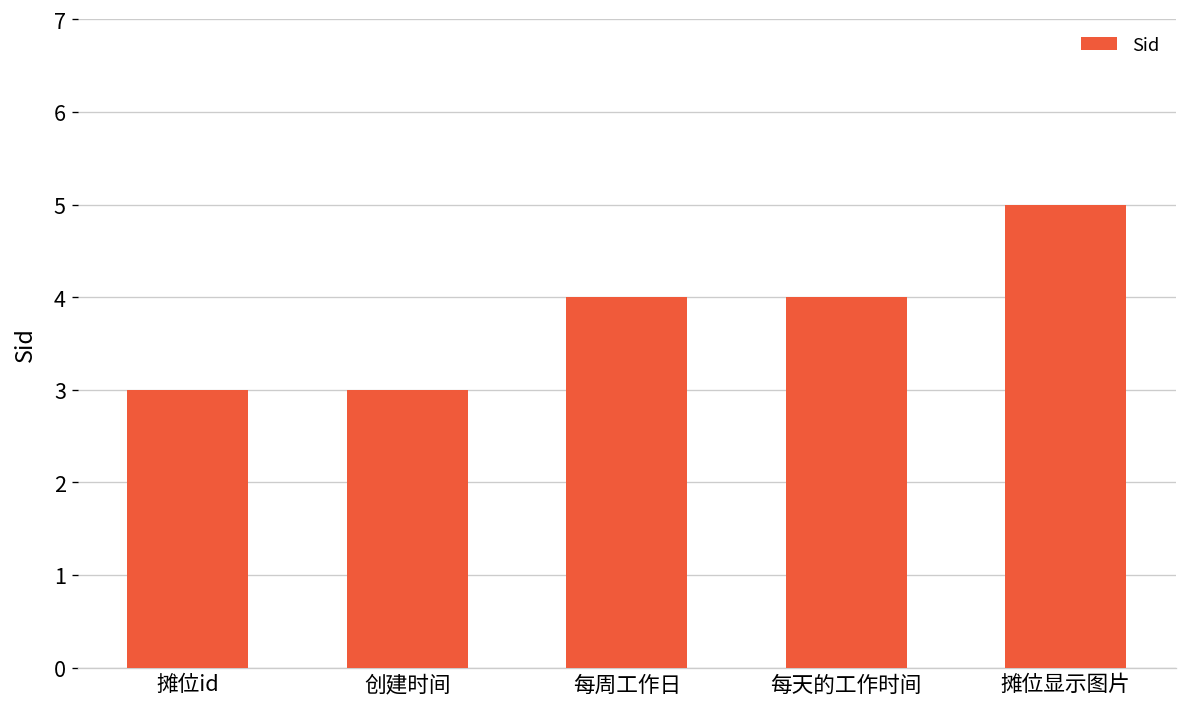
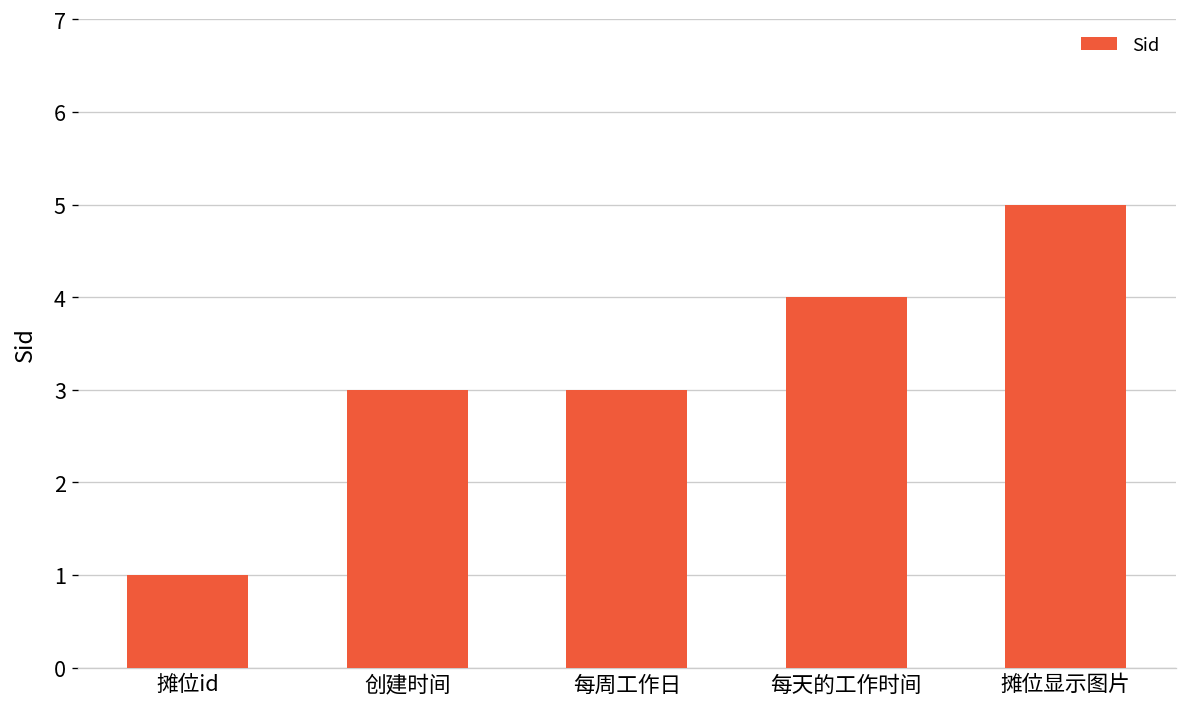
摊位id: 3 -> 1
每周工作日: 4 -> 3
